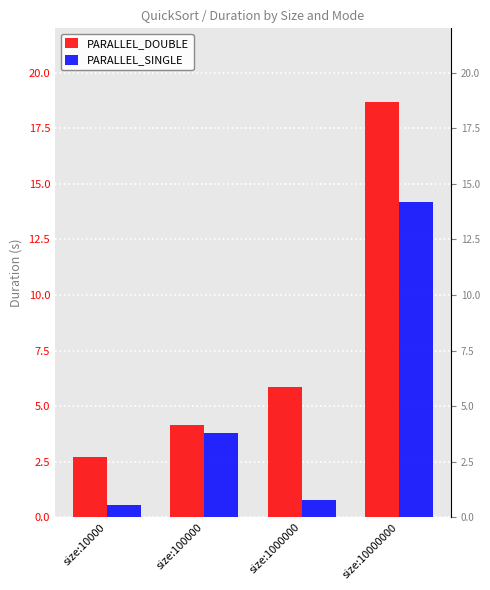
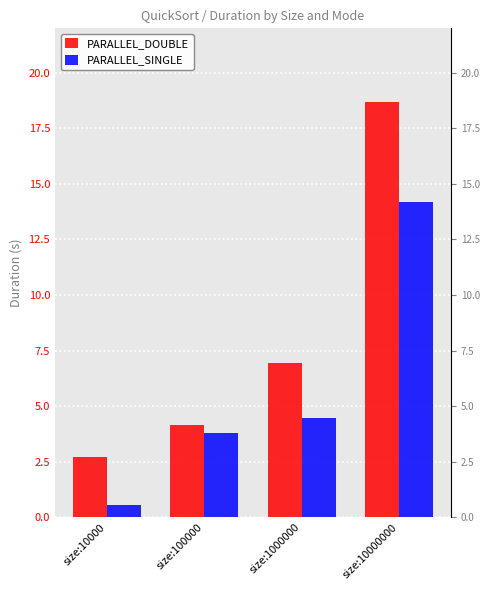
PARALLEL_DOUBLE, size:1000000: 5.9 -> 6.9
PARALLEL_SINGLE, size:1000000: 0.8 -> 4.5
